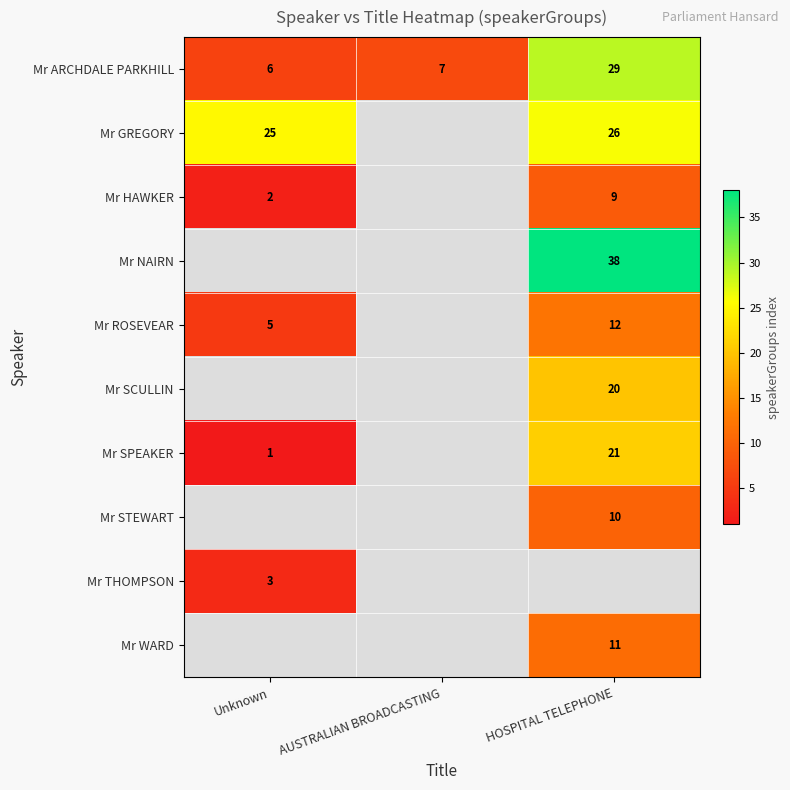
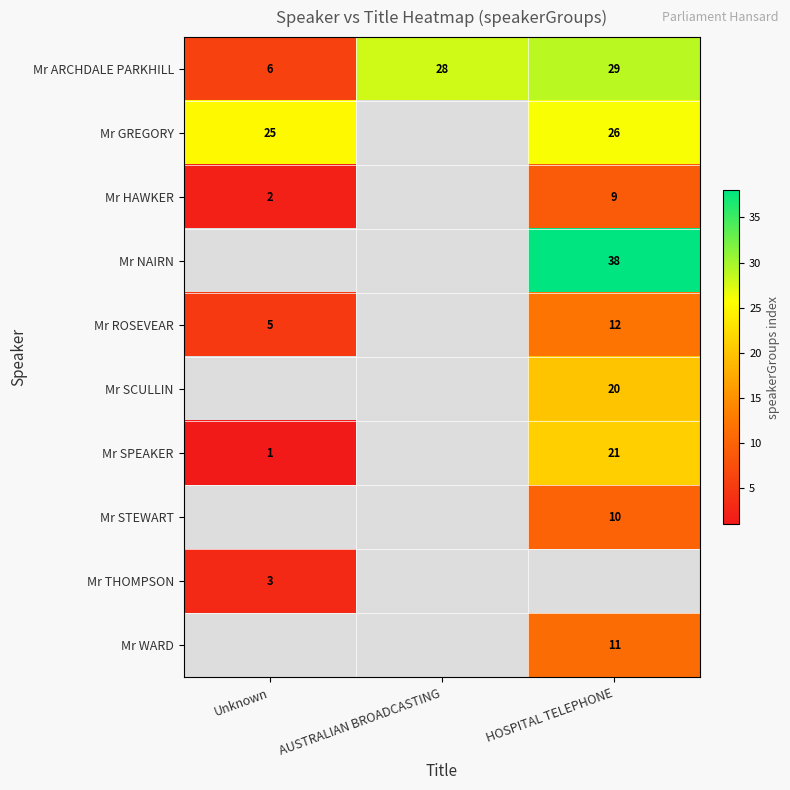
Mr ARCHDALE PARKHILL, AUSTRALIAN BROADCASTING: 7 -> 28
